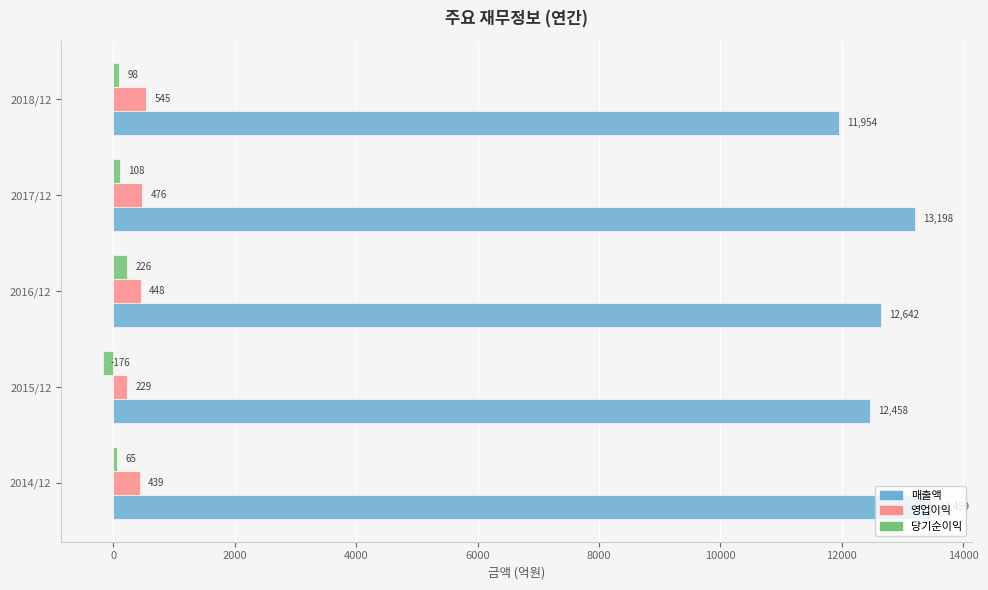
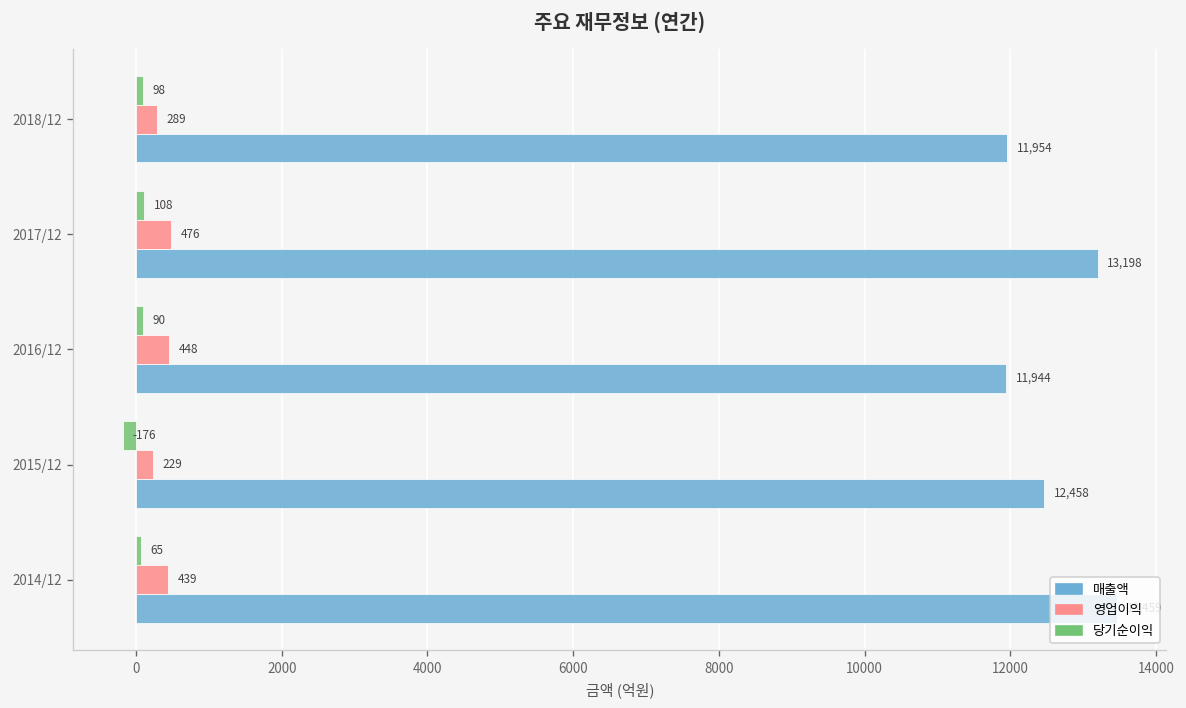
영업이익, 2018/12: 545 -> 289
당기순이익, 2016/12: 226 -> 90
매출액, 2016/12: 12,642 -> 11,944
